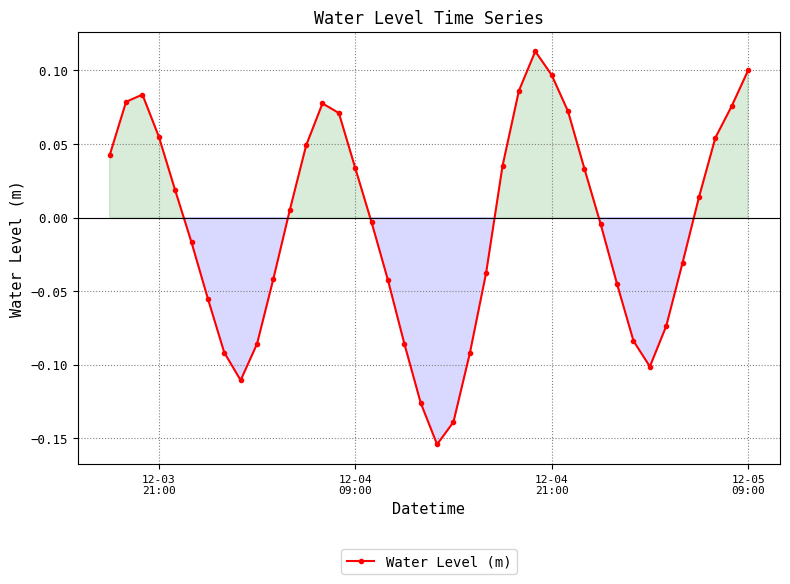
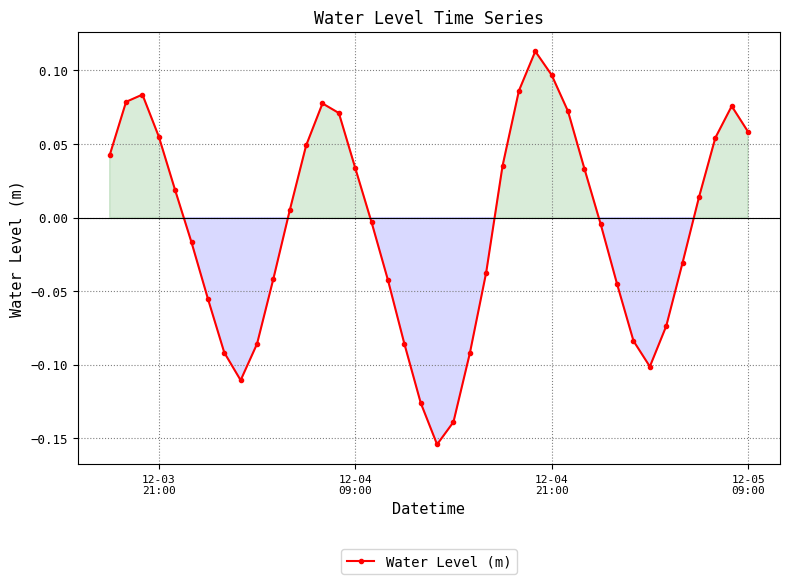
12-05 09:00: 0.100 -> 0.058
